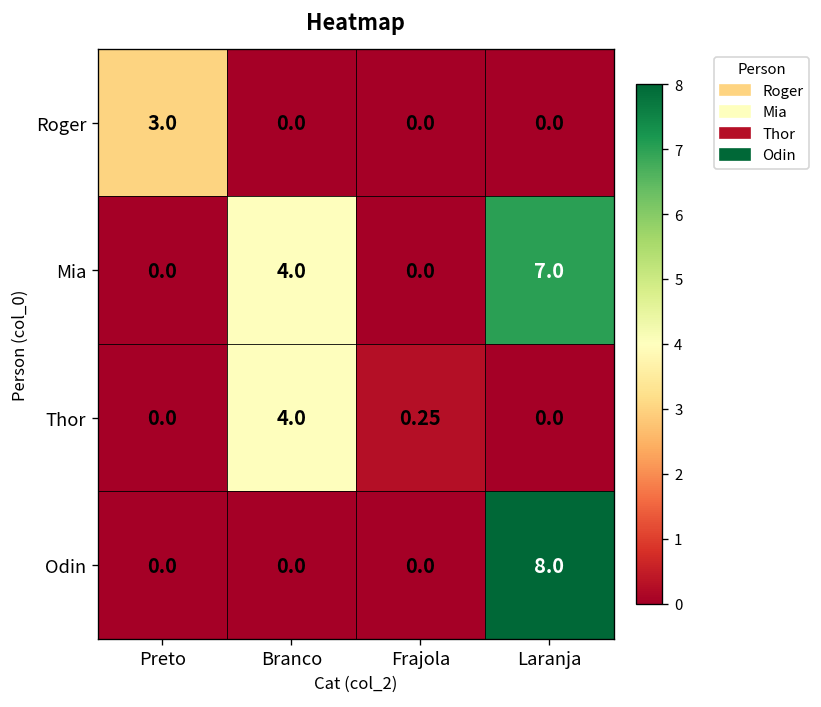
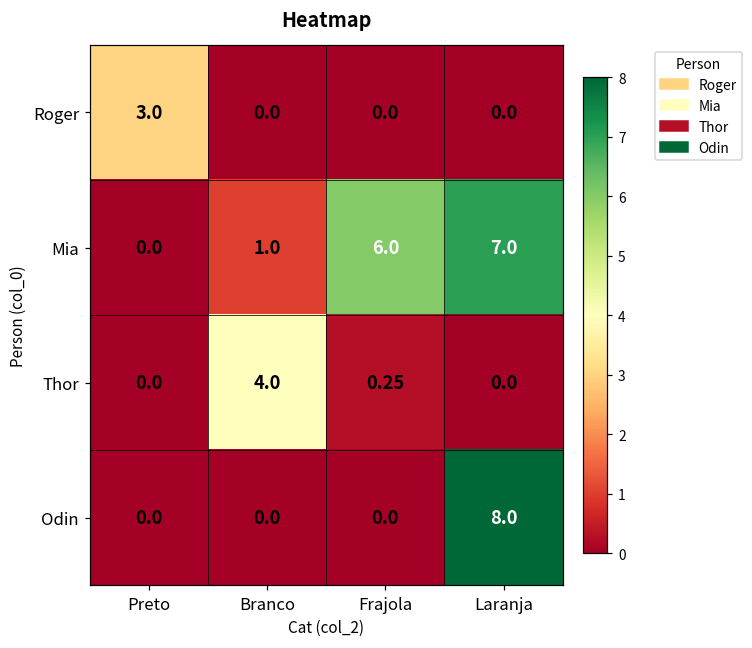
Mia, Branco: 4.0 -> 1.0
Mia, Frajola: 0.0 -> 6.0
